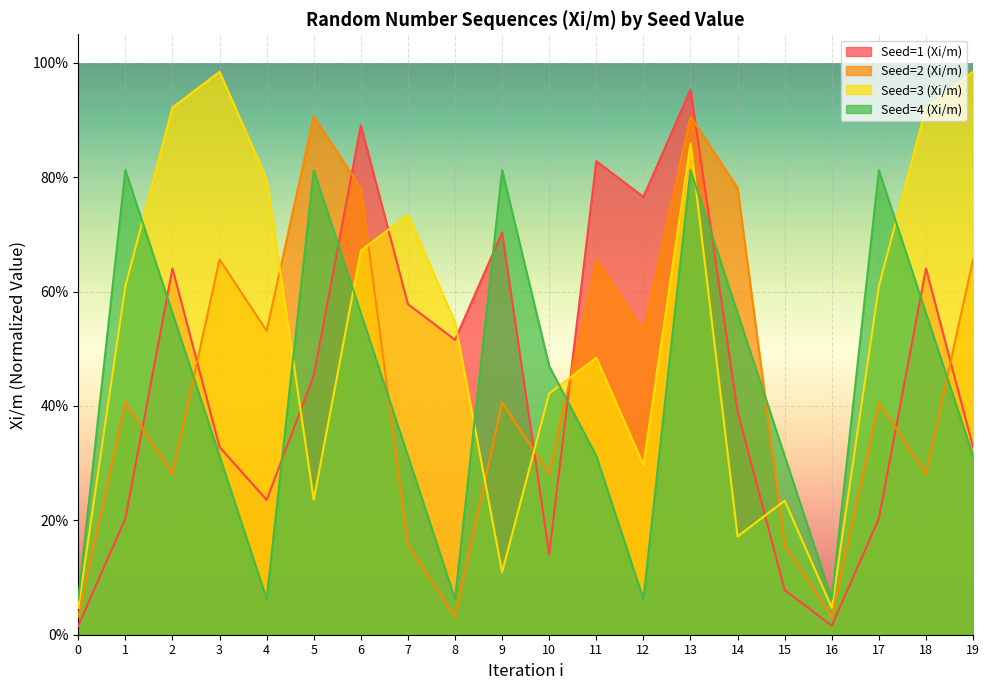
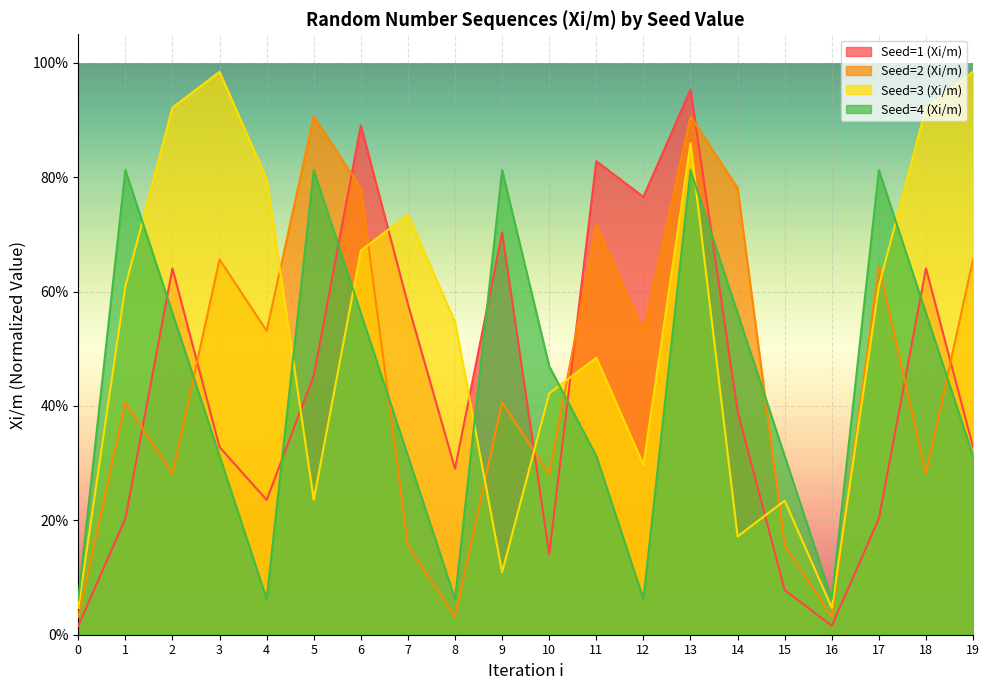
Seed=1 (Xi/m), 8: 52% -> 29%
Seed=2 (Xi/m), 11: 66% -> 72%
Seed=2 (Xi/m), 17: 41% -> 64%
